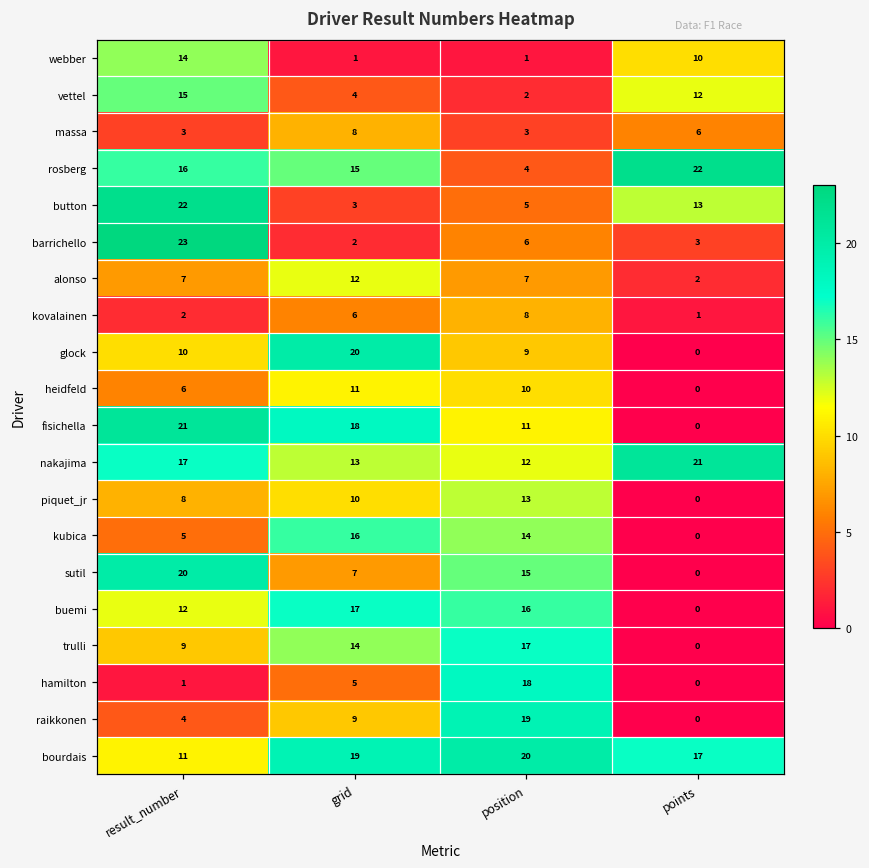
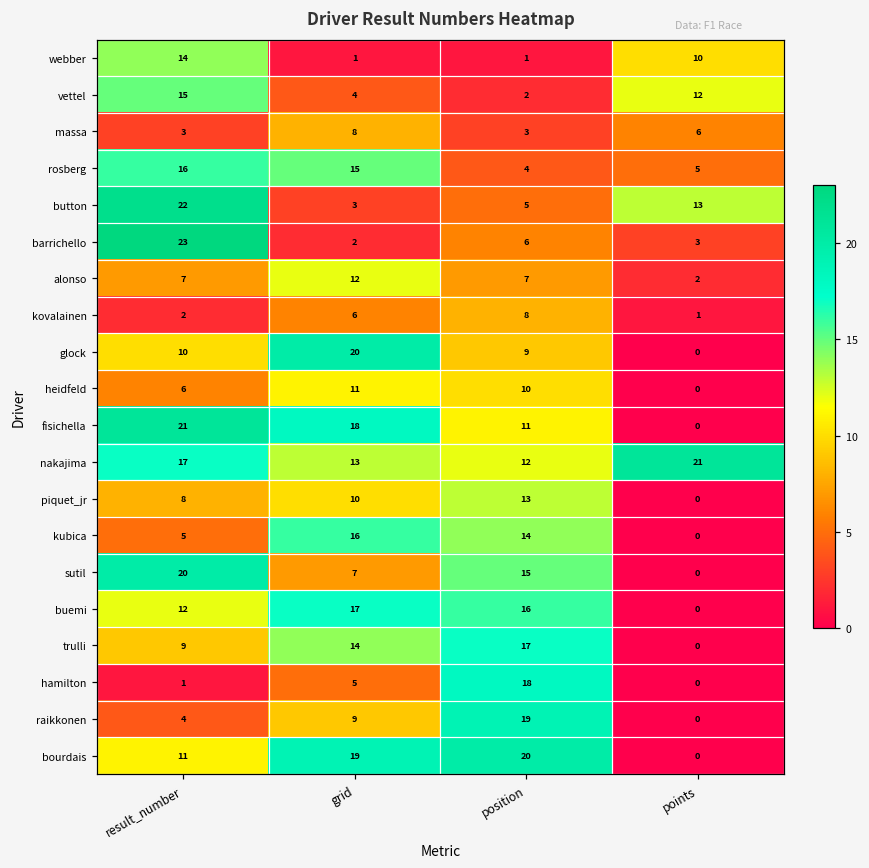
rosberg, points: 22 -> 5
bourdais, points: 17 -> 0
